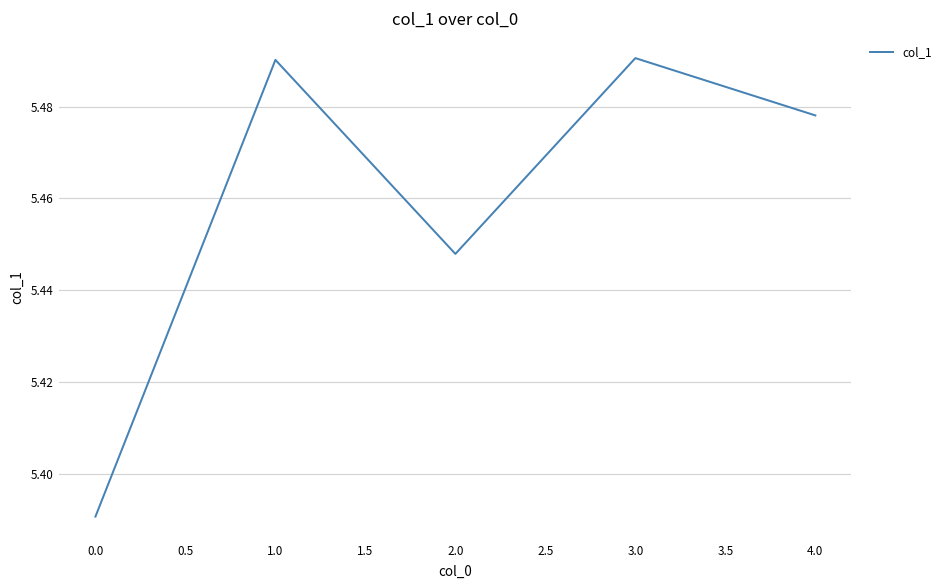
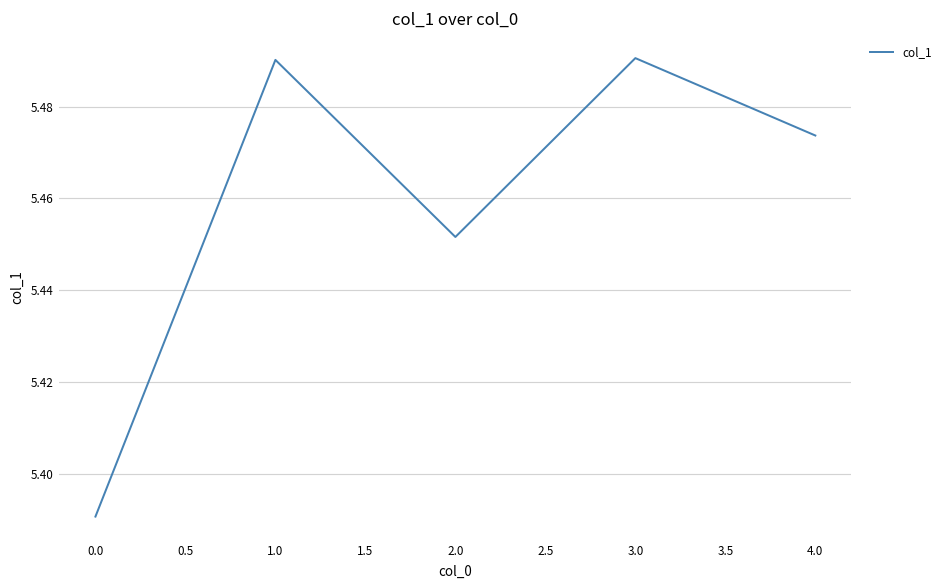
2.0: 5.448 -> 5.452
4.0: 5.478 -> 5.474
